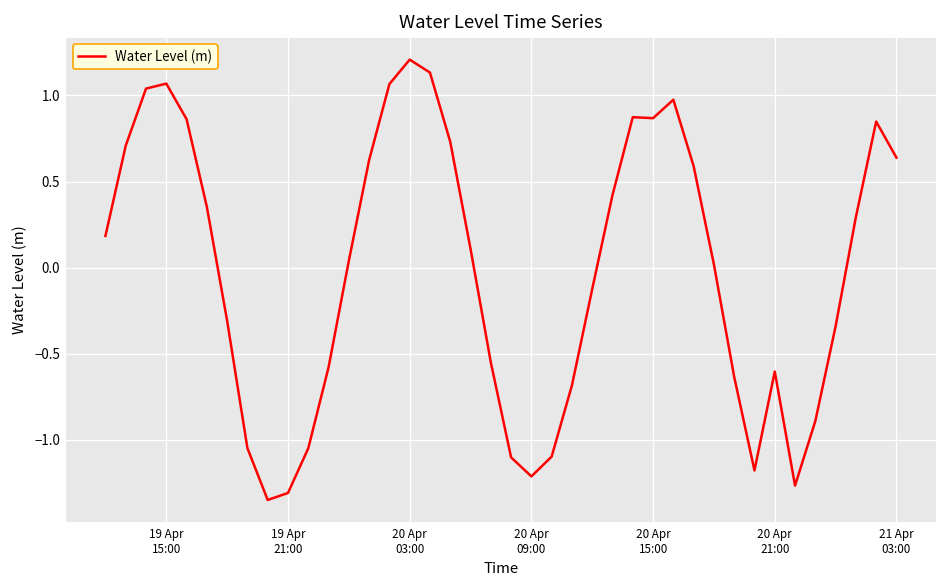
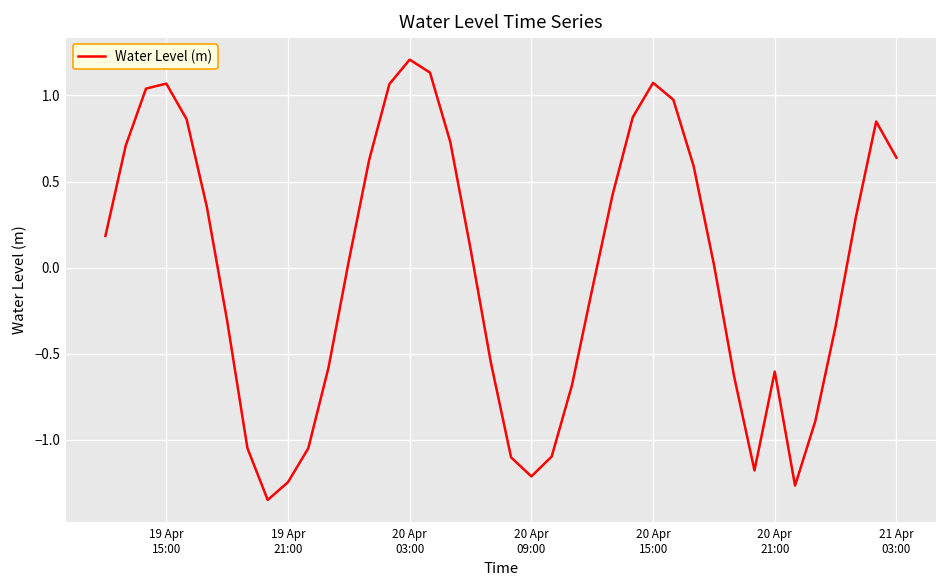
19 Apr 21:00: -1.31 -> -1.25
20 Apr 15:00: 0.87 -> 1.07
